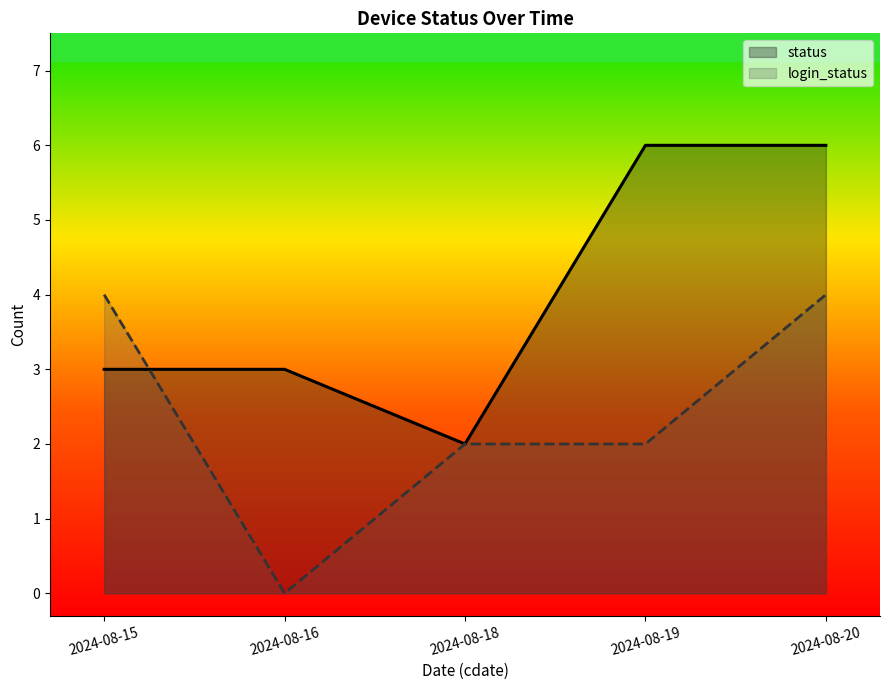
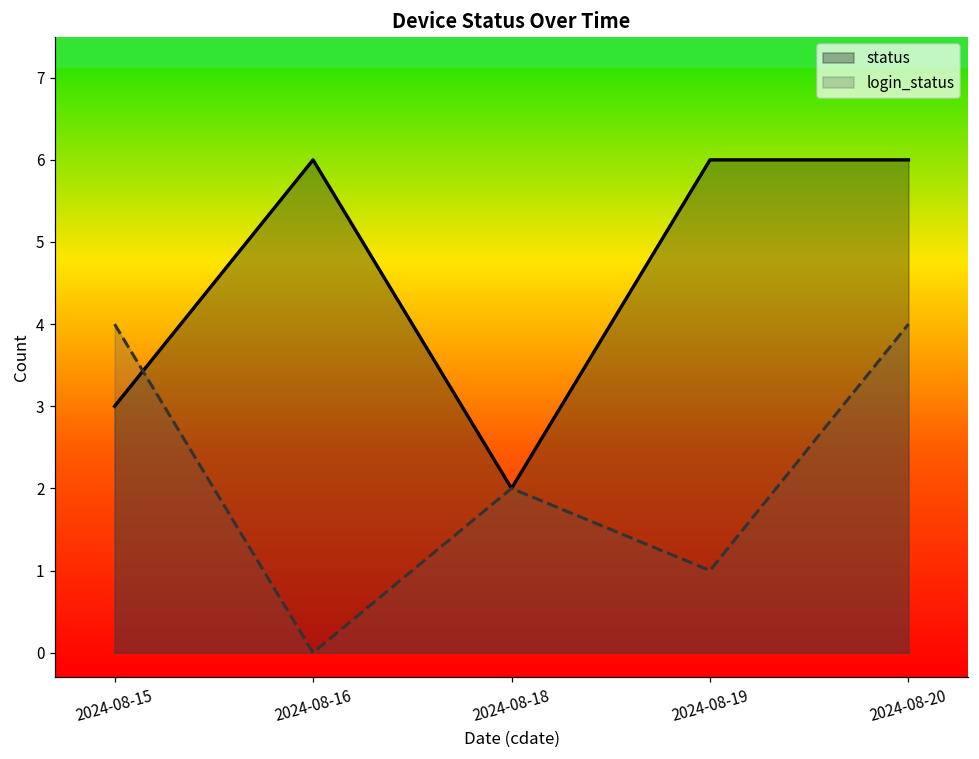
status, 2024-08-16: 3 -> 6
login_status, 2024-08-19: 2 -> 1
